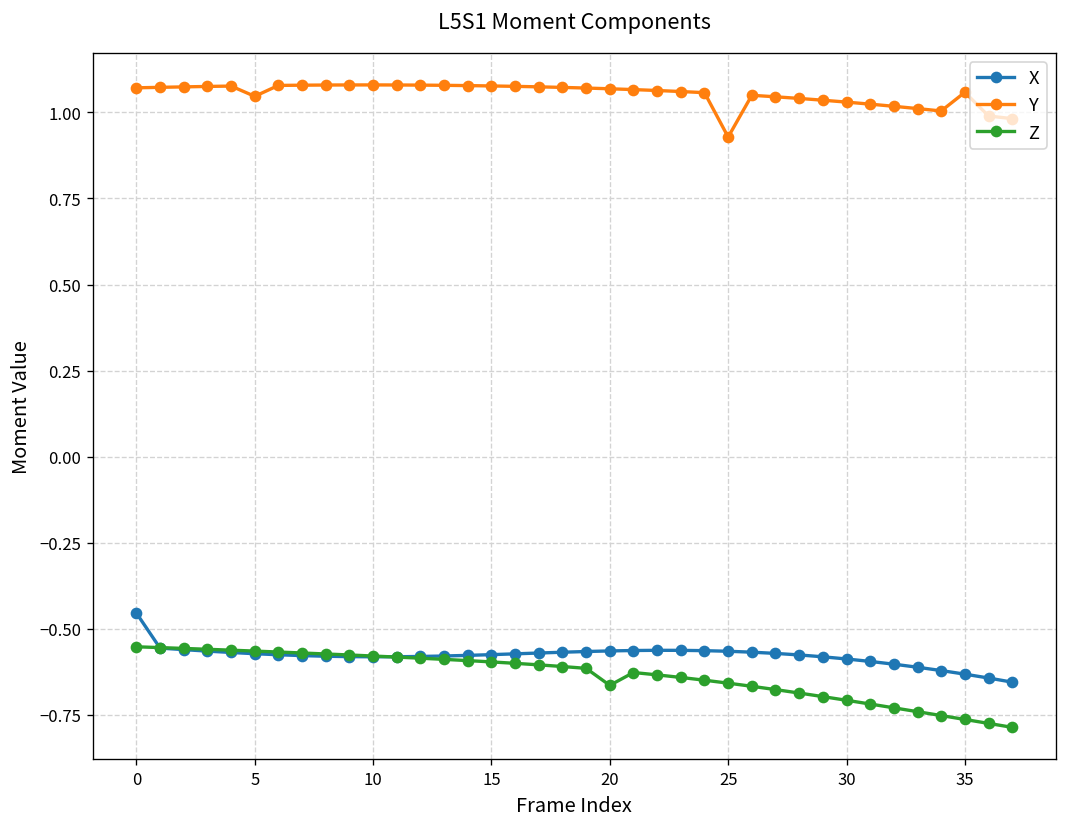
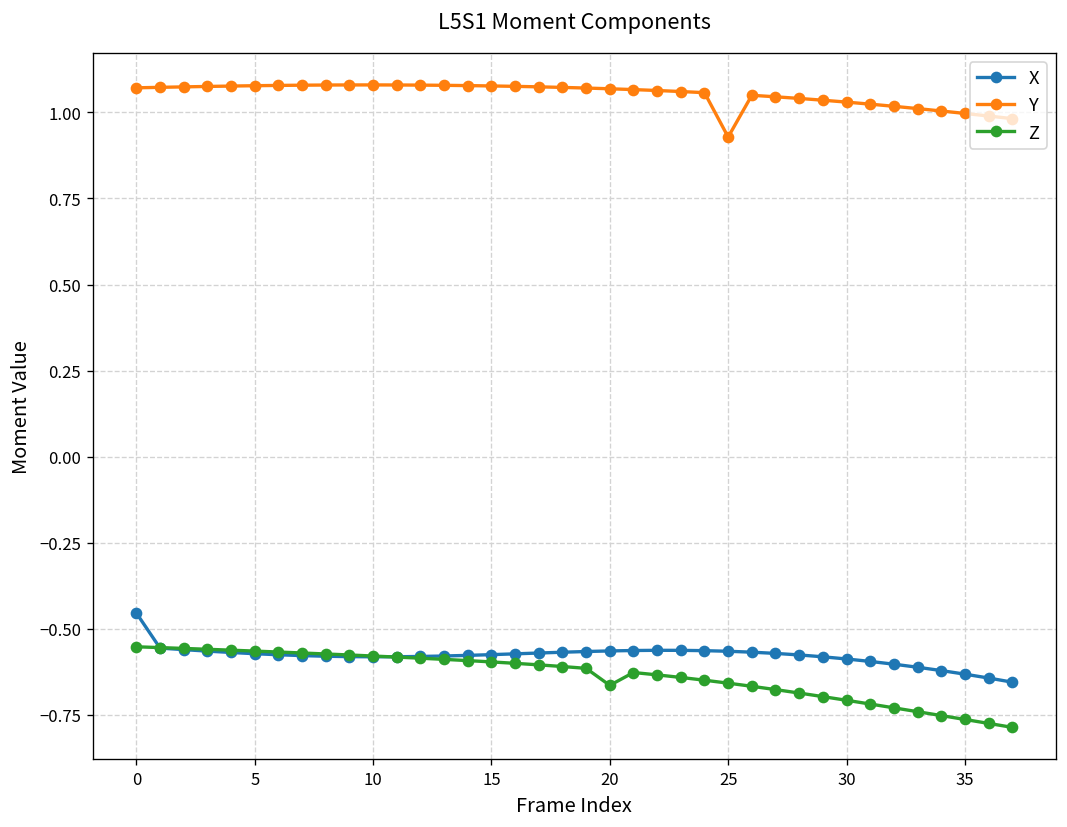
Y, 5: 1.05 -> 1.08
Y, 35: 1.06 -> 1.00
